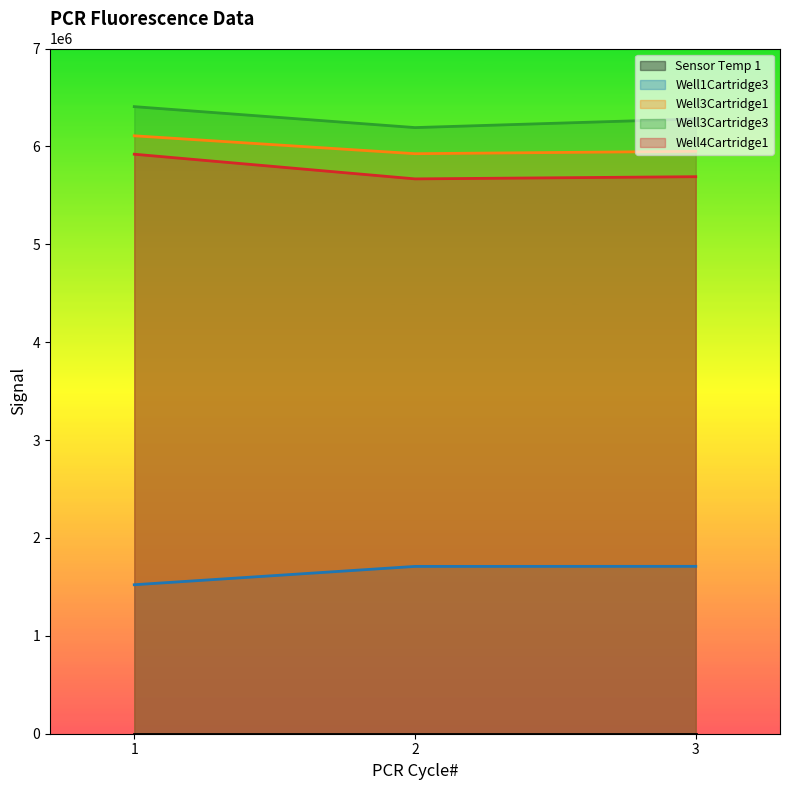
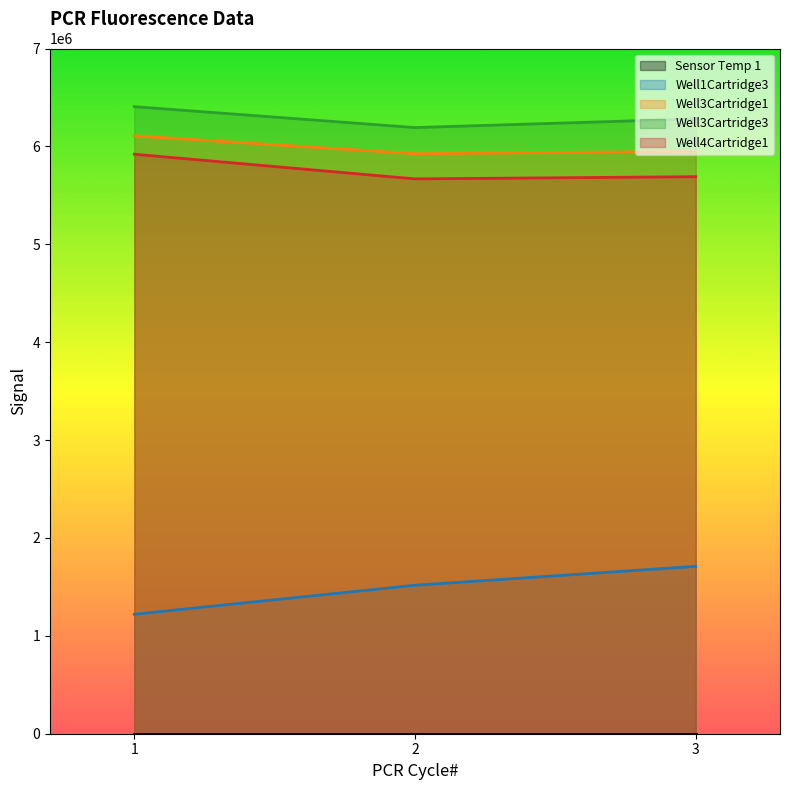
Well1Cartridge3, 1: 1500000 -> 1200000
Well1Cartridge3, 2: 1700000 -> 1500000
